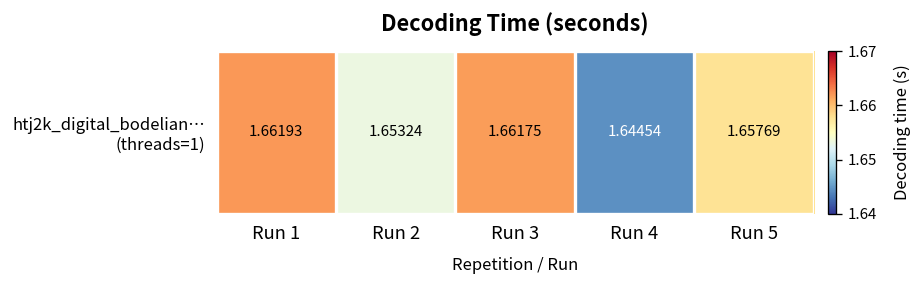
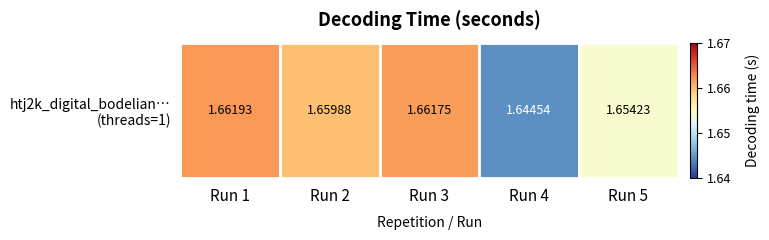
htj2k_digital_bodelian… (threads=1), Run 2: 1.65324 -> 1.65988
htj2k_digital_bodelian… (threads=1), Run 5: 1.65769 -> 1.65423
